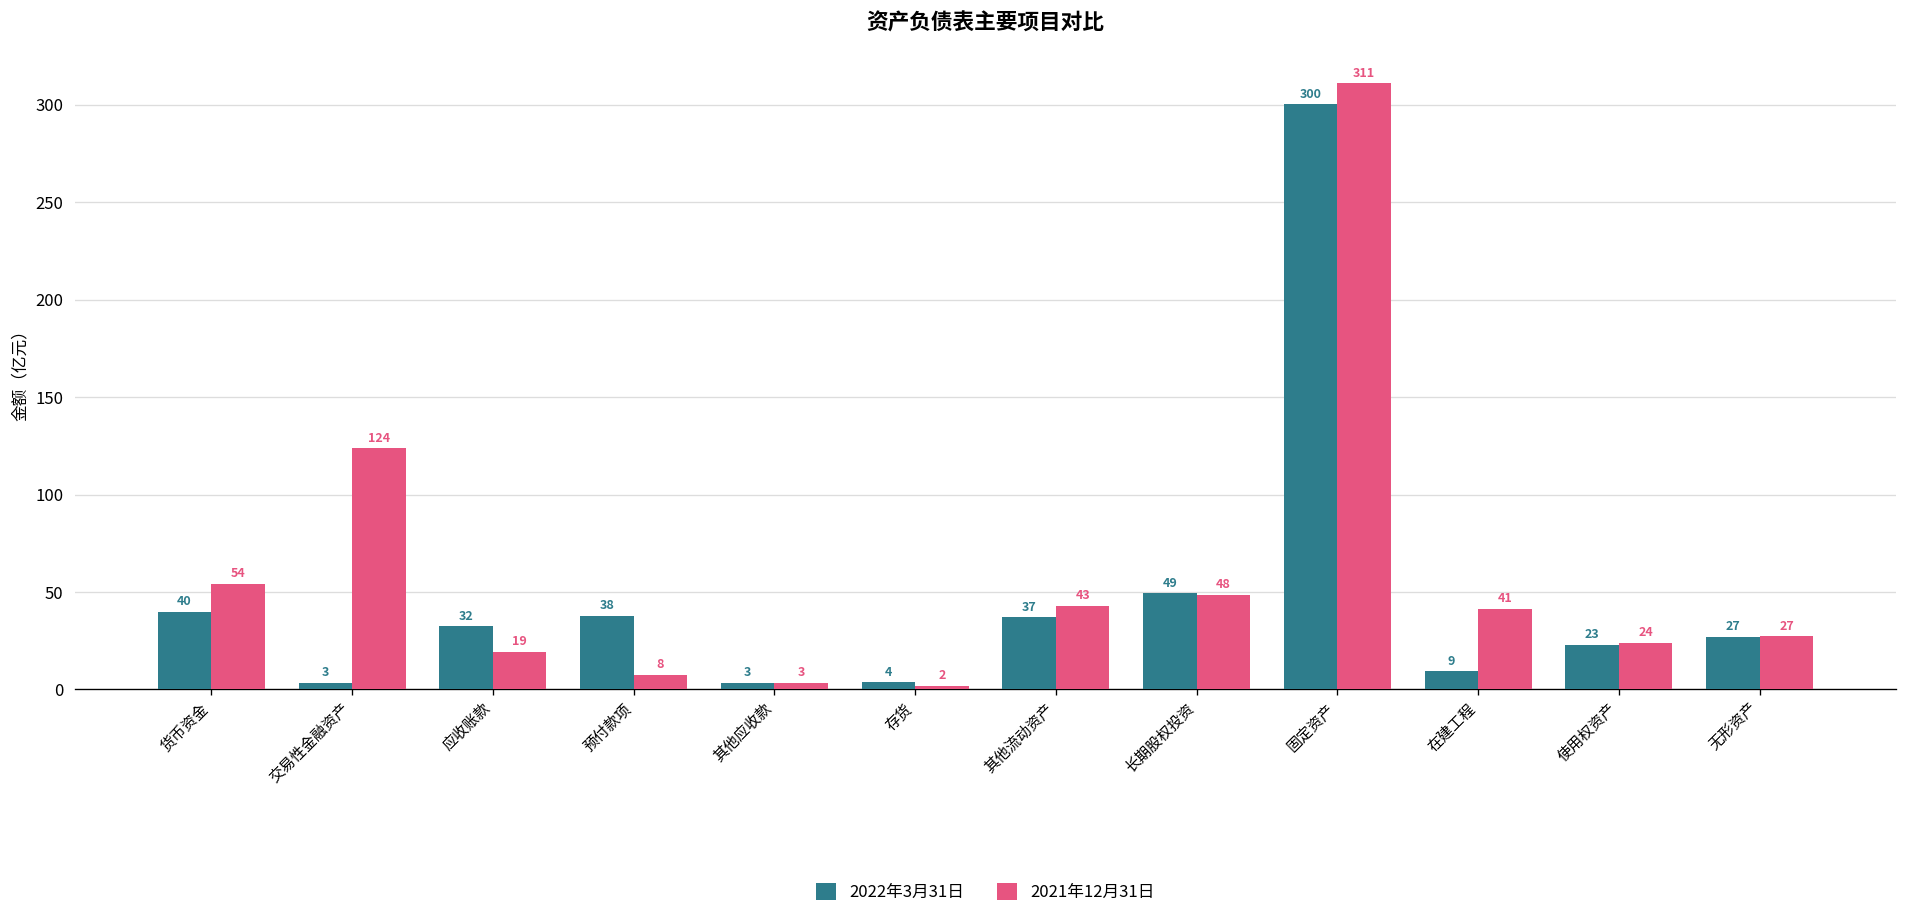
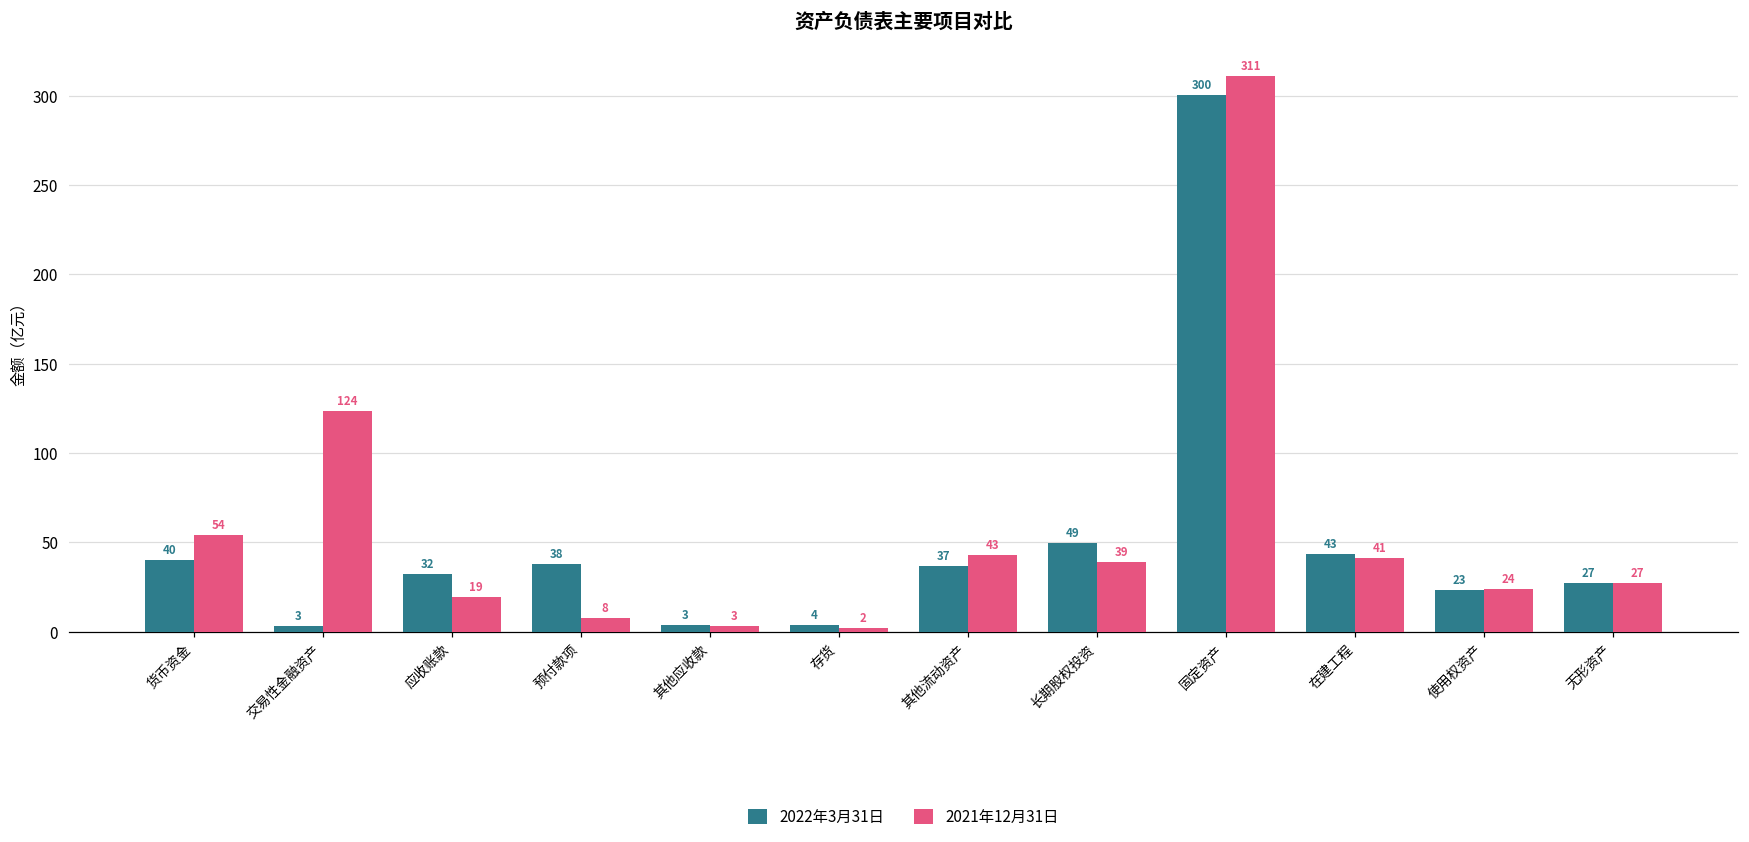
2021年12月31日, 长期股权投资: 48 -> 39
2022年3月31日, 在建工程: 9 -> 43
